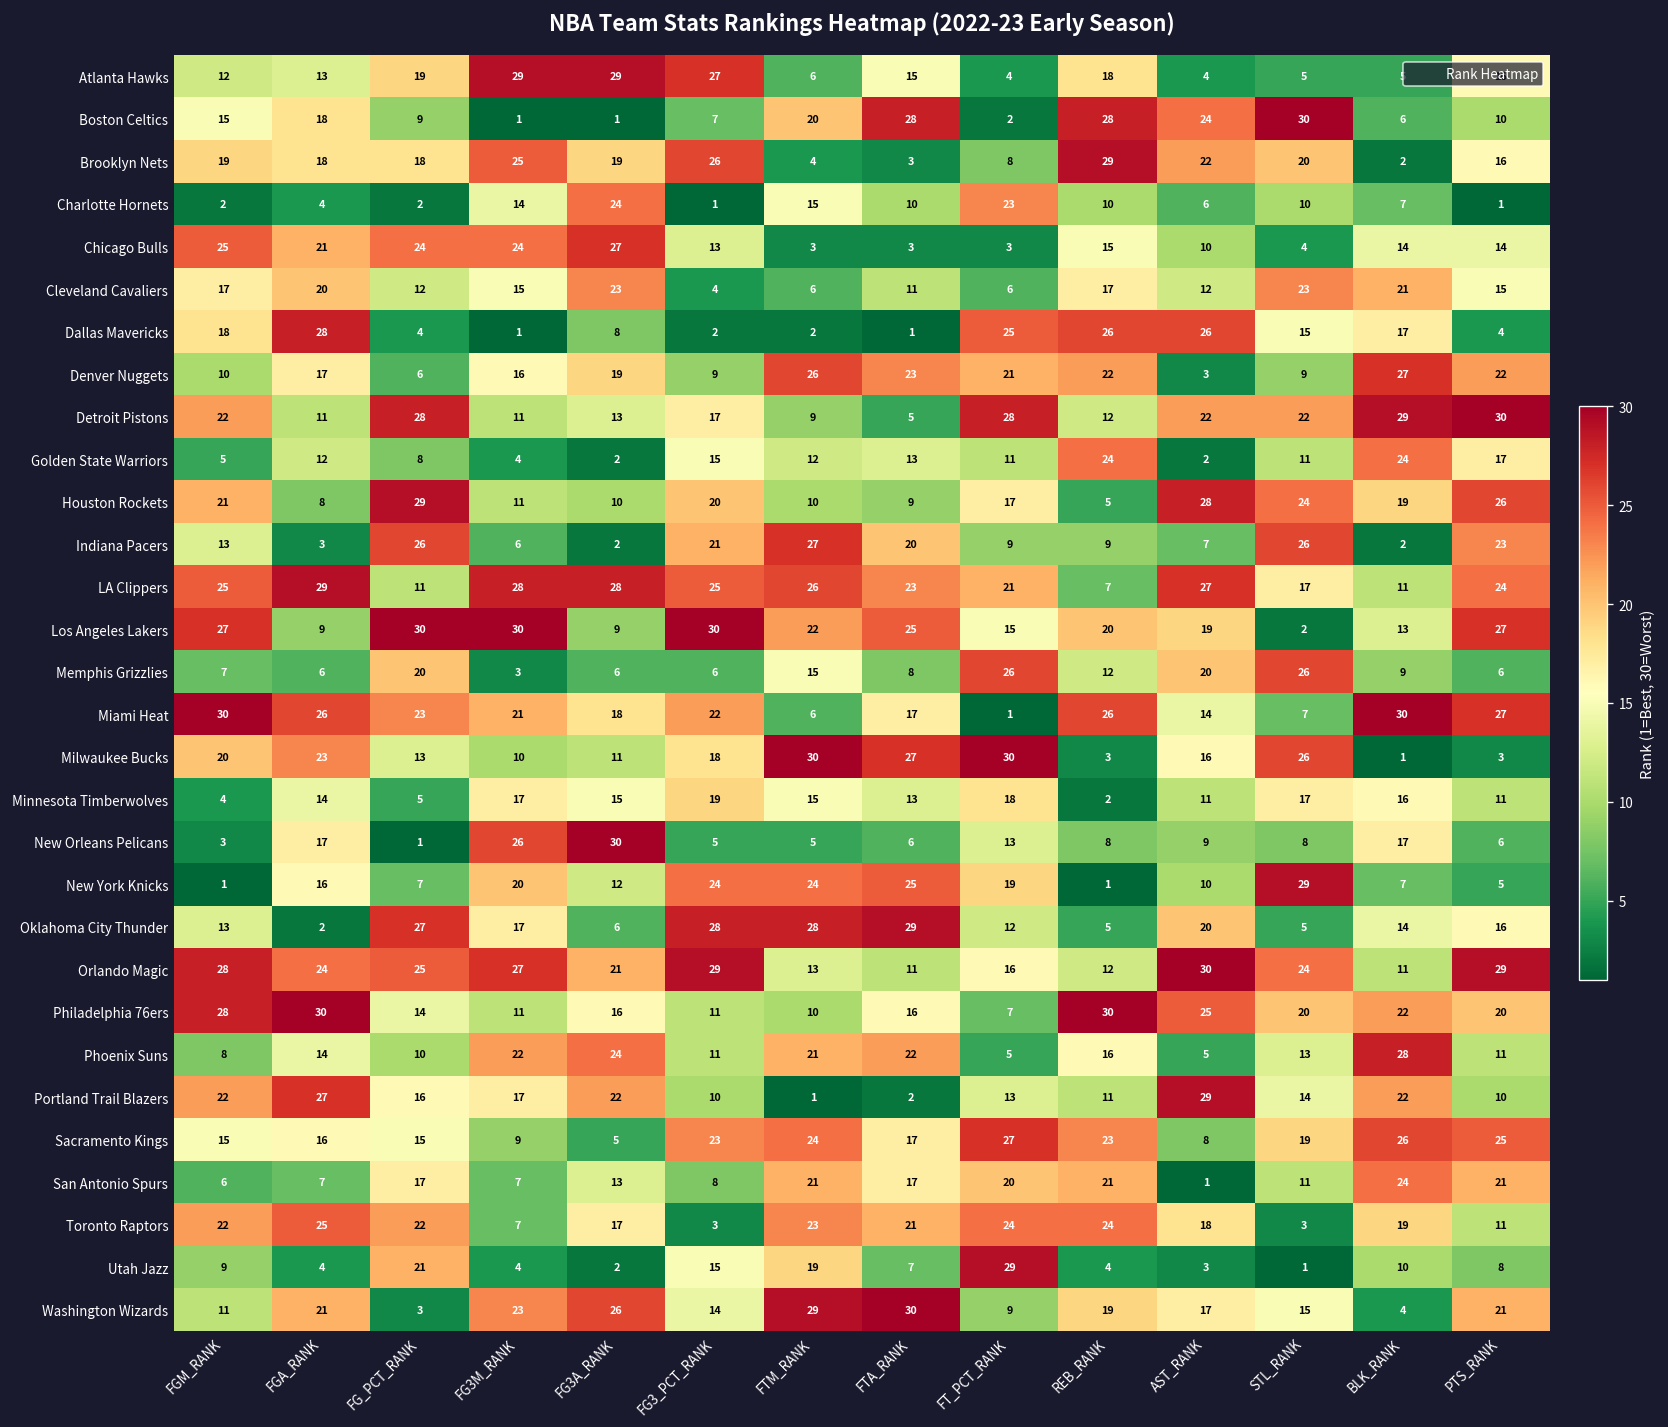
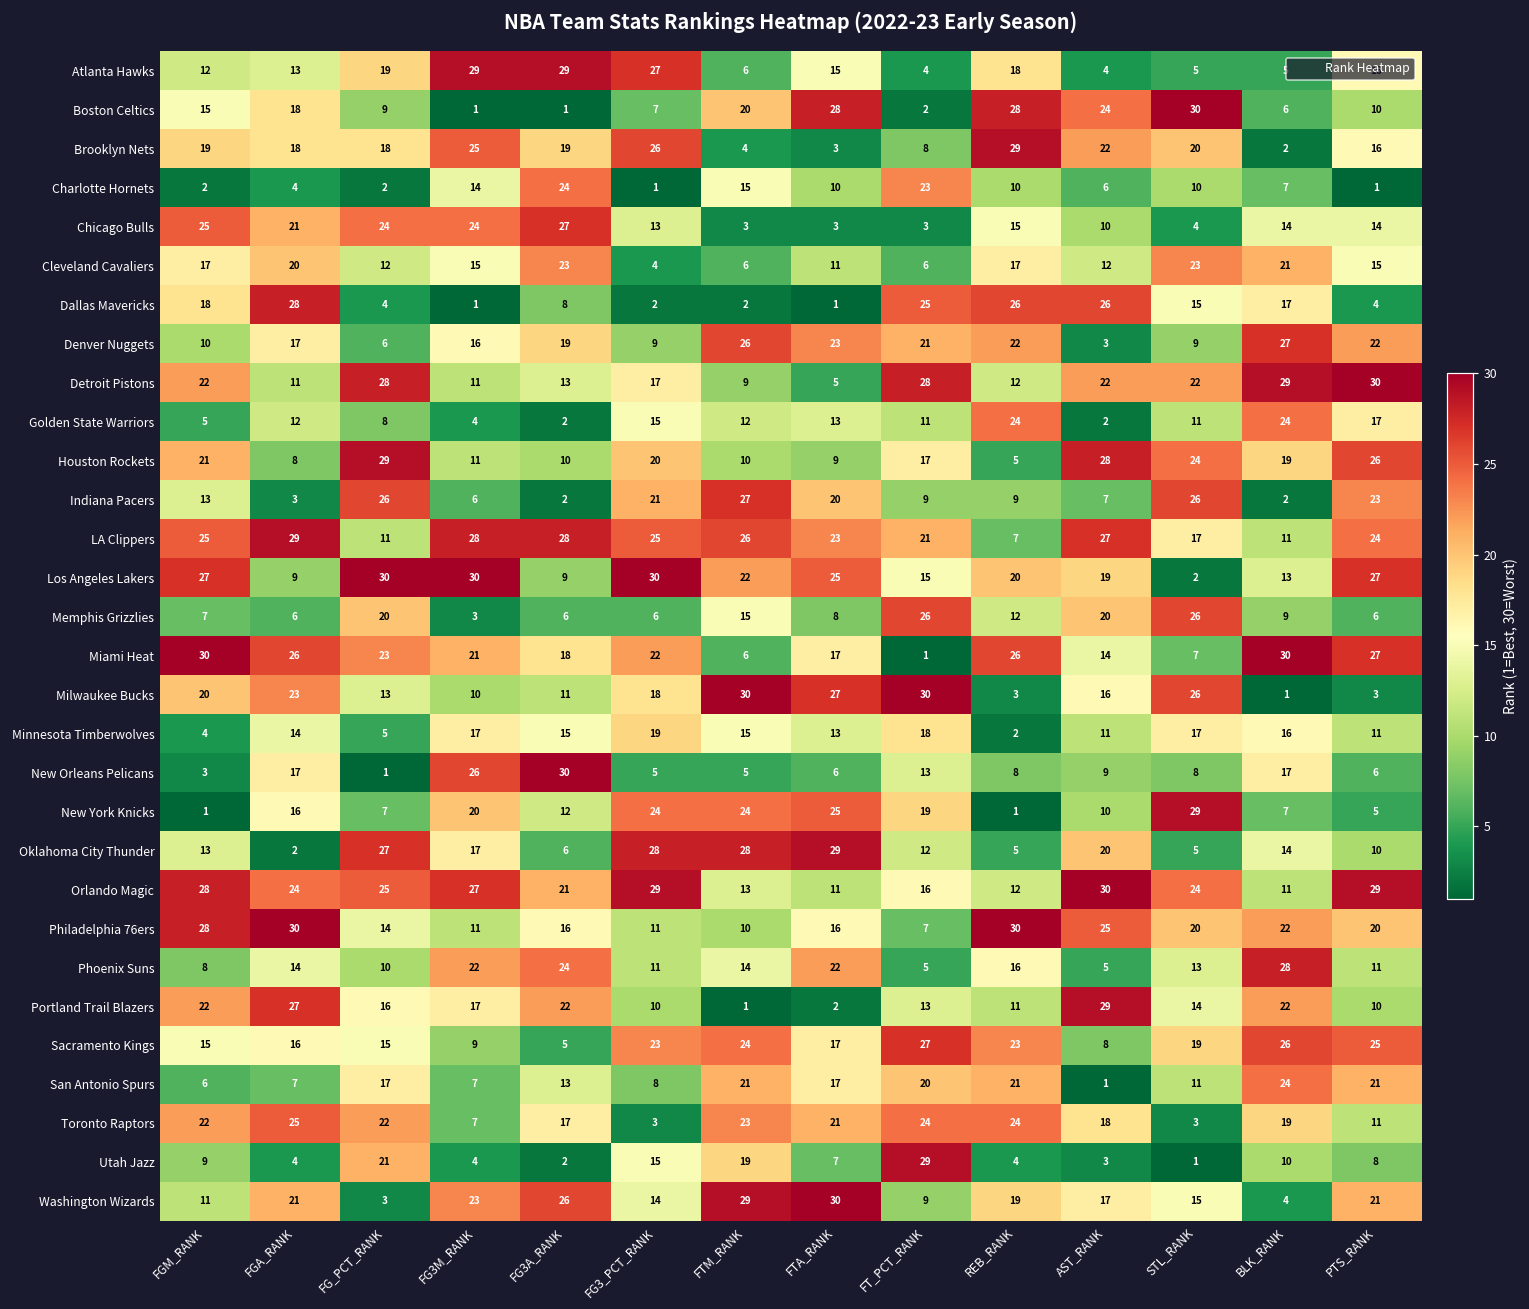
Oklahoma City Thunder, PTS_RANK: 16 -> 10
Phoenix Suns, FTM_RANK: 21 -> 14
